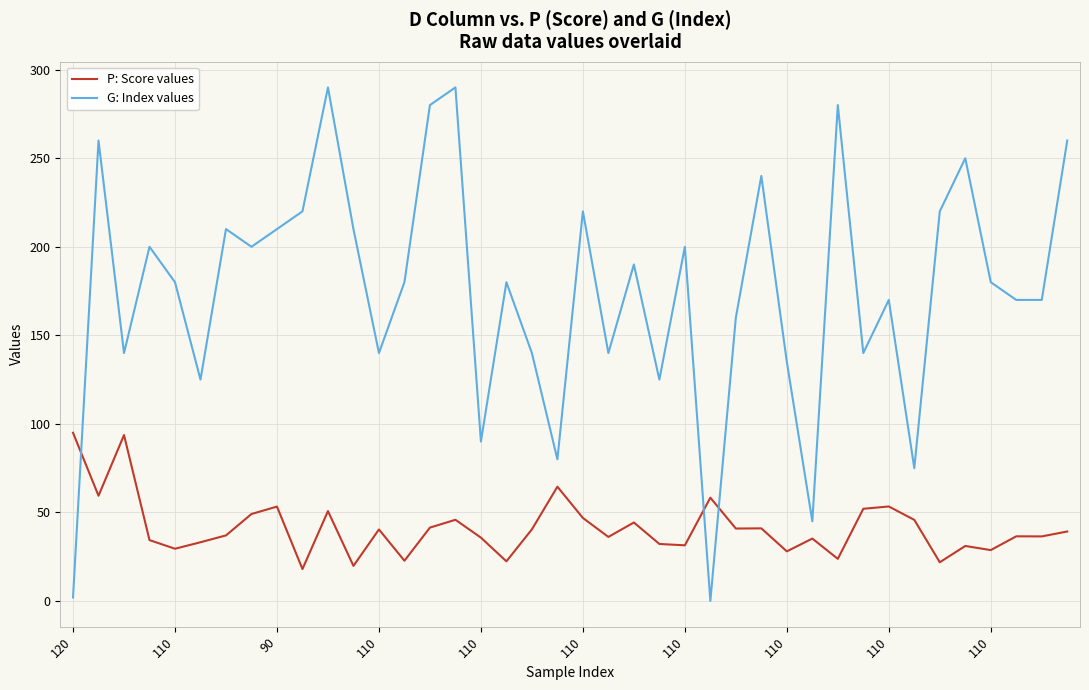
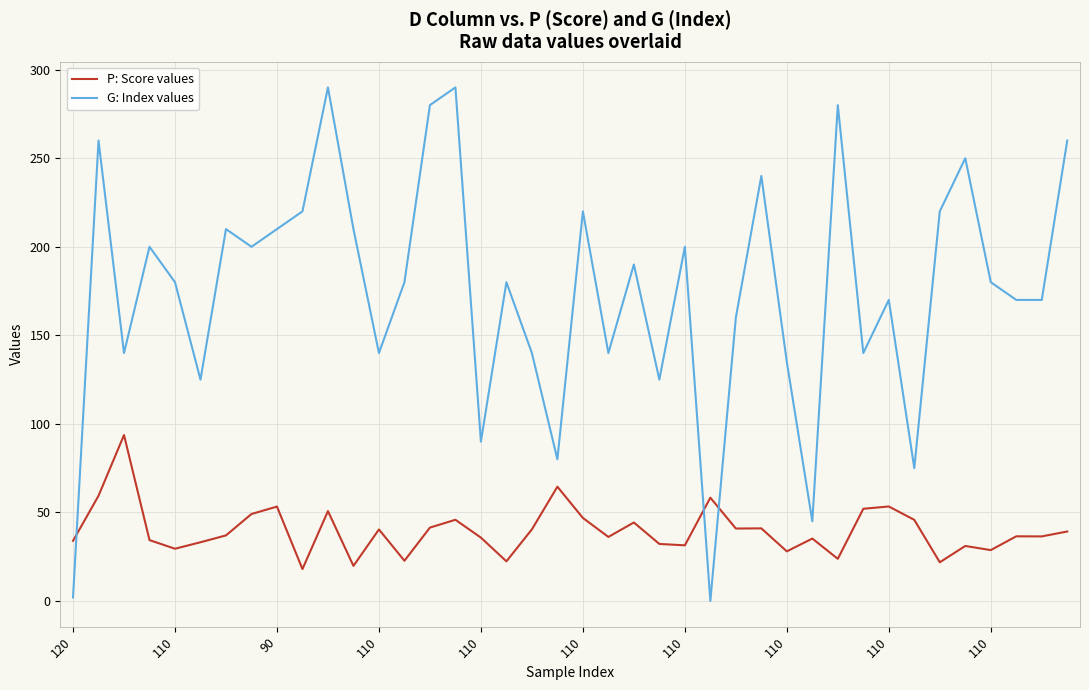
P: Score values, 120: 95 -> 34
